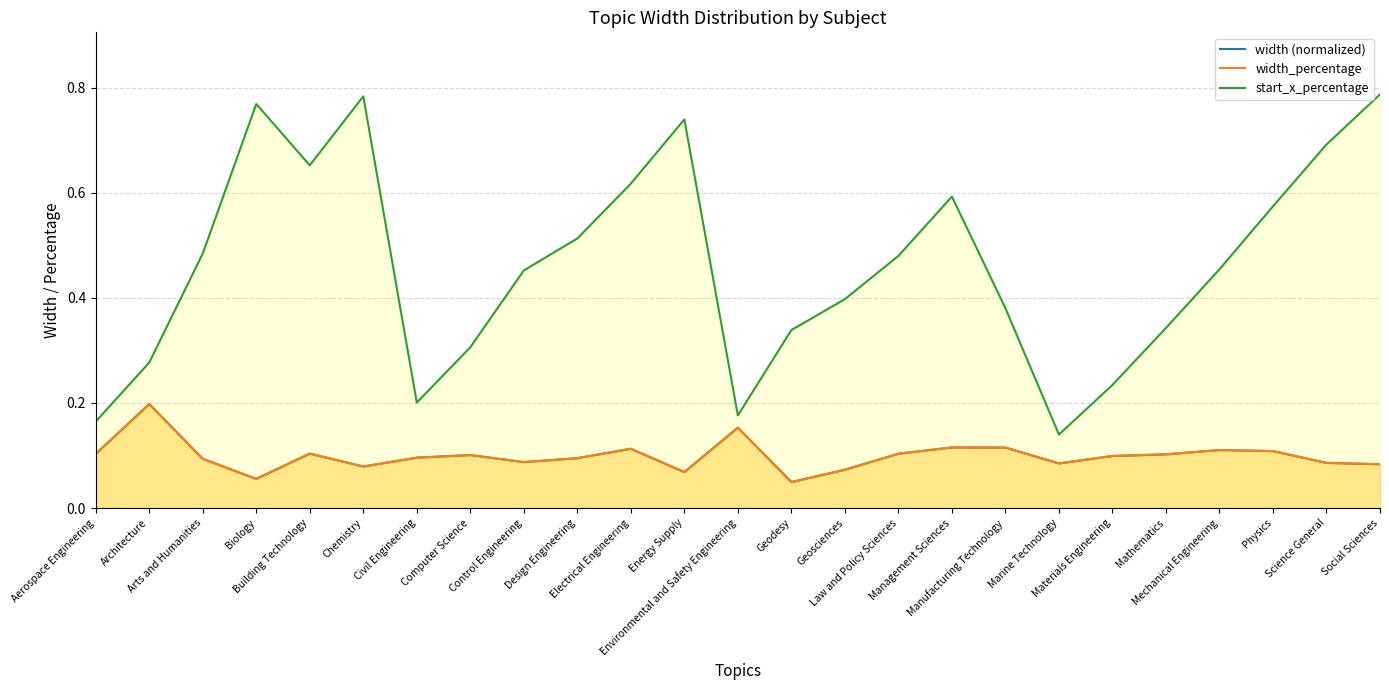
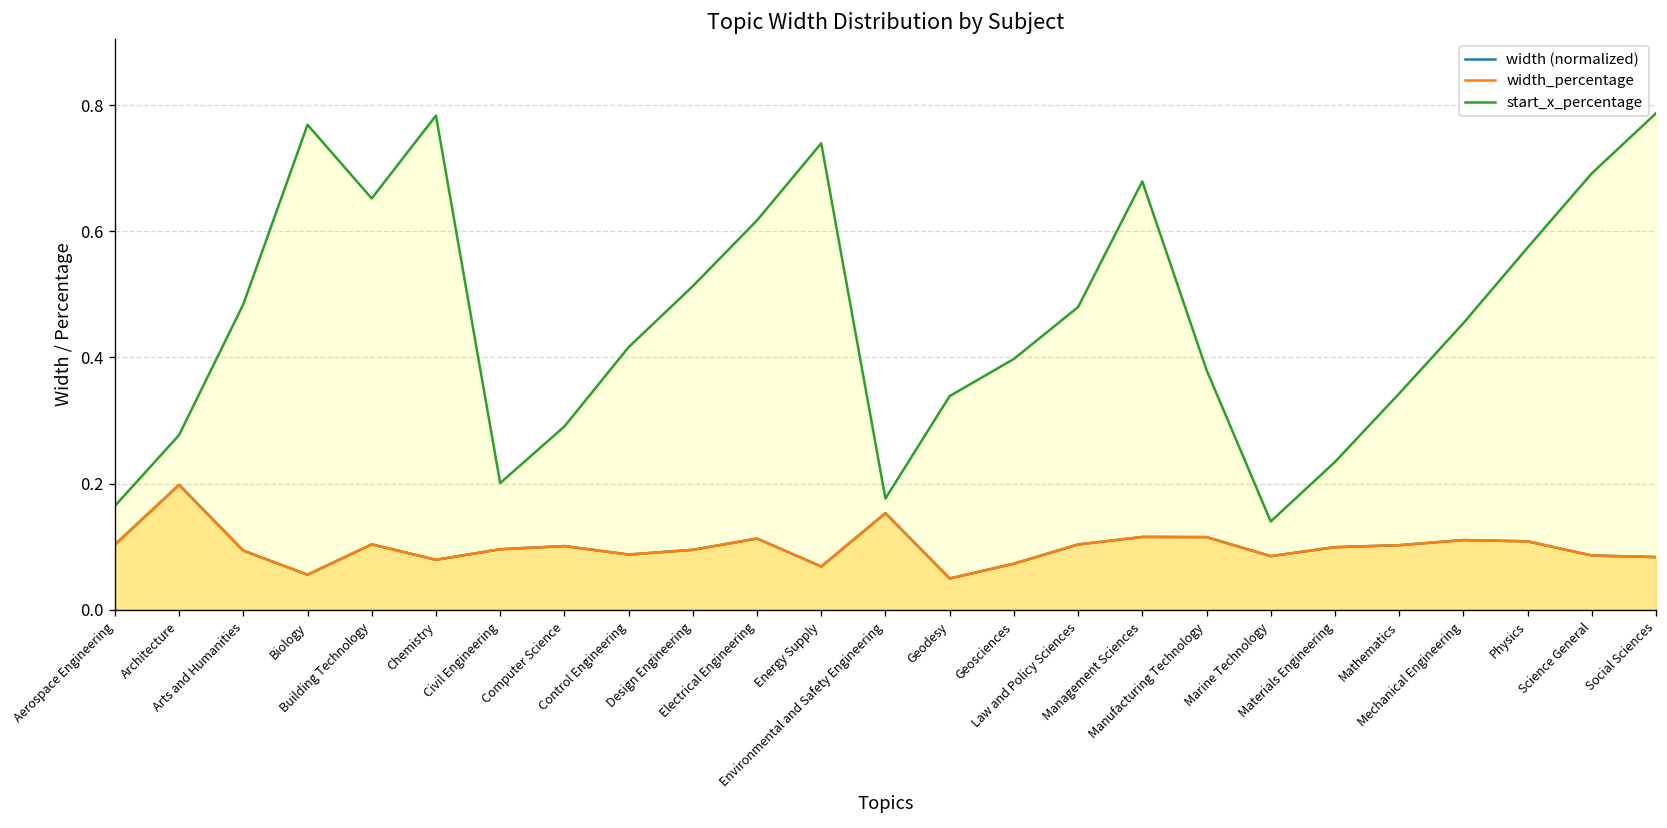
start_x_percentage, Computer Science: 0.31 -> 0.29
start_x_percentage, Control Engineering: 0.45 -> 0.42
start_x_percentage, Management Sciences: 0.59 -> 0.68
